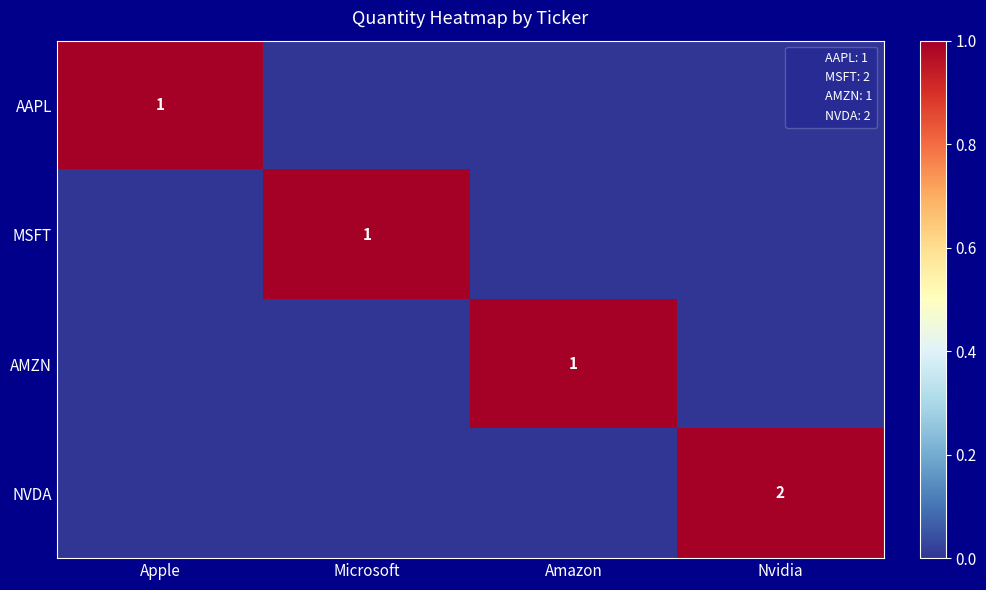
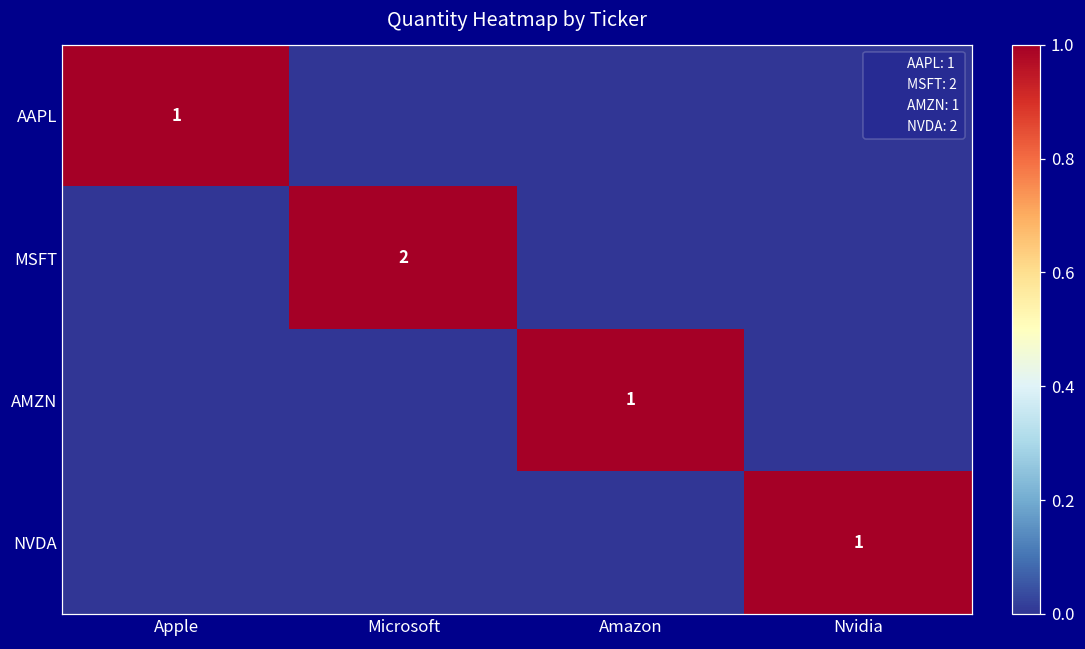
MSFT, Microsoft: 1 -> 2
NVDA, Nvidia: 2 -> 1
